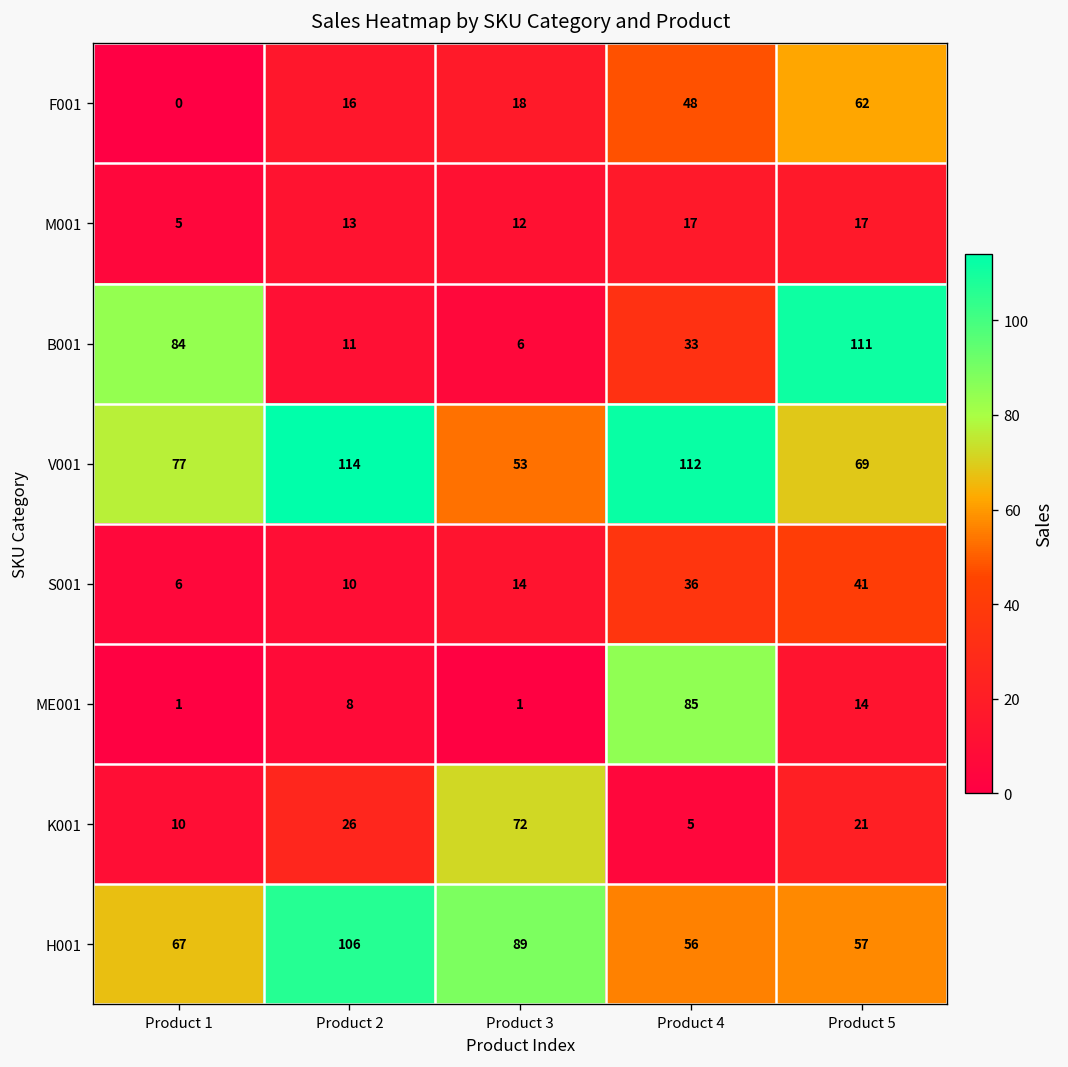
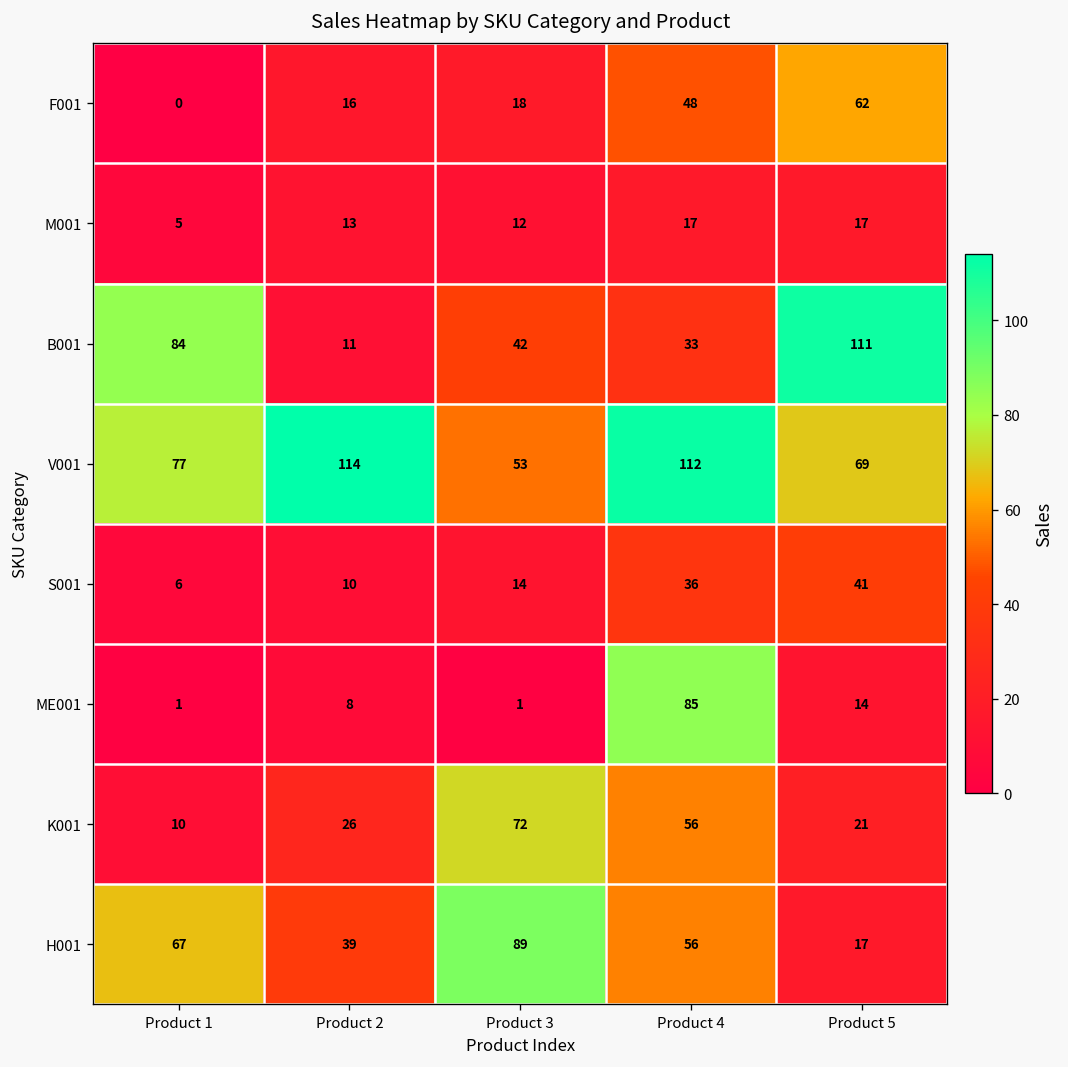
B001, Product 3: 6 -> 42
K001, Product 4: 5 -> 56
H001, Product 2: 106 -> 39
H001, Product 5: 57 -> 17
